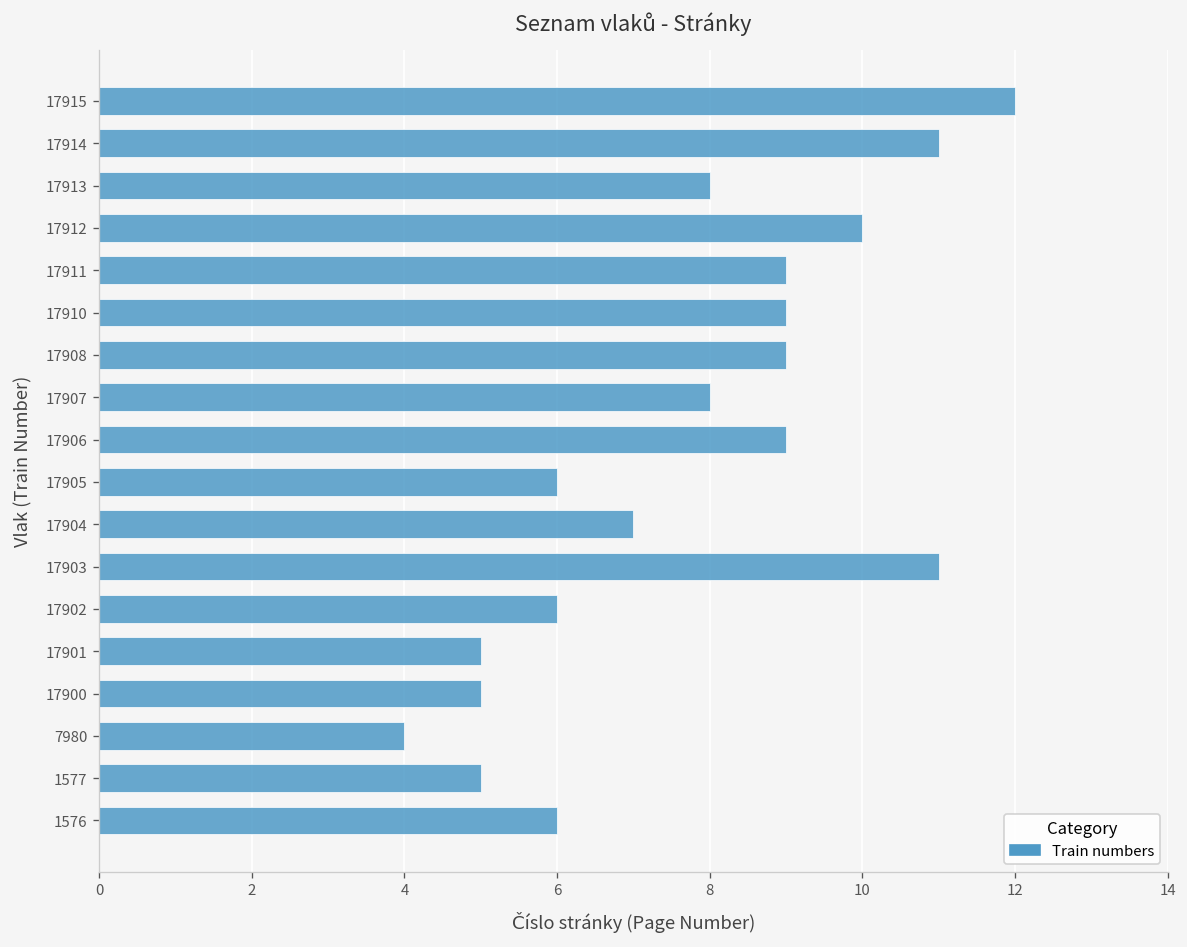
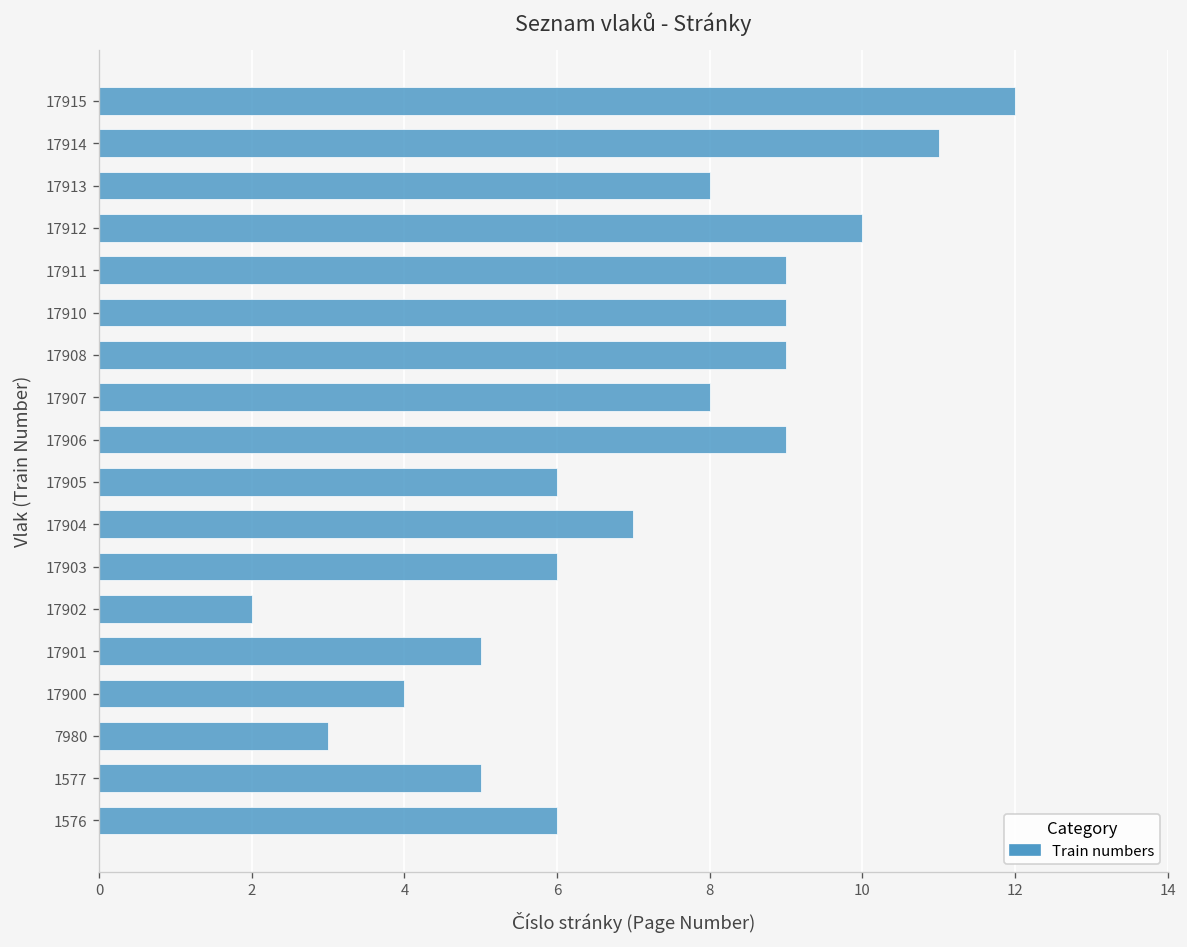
17903: 11 -> 6
17902: 6 -> 2
17900: 5 -> 4
7980: 4 -> 3
